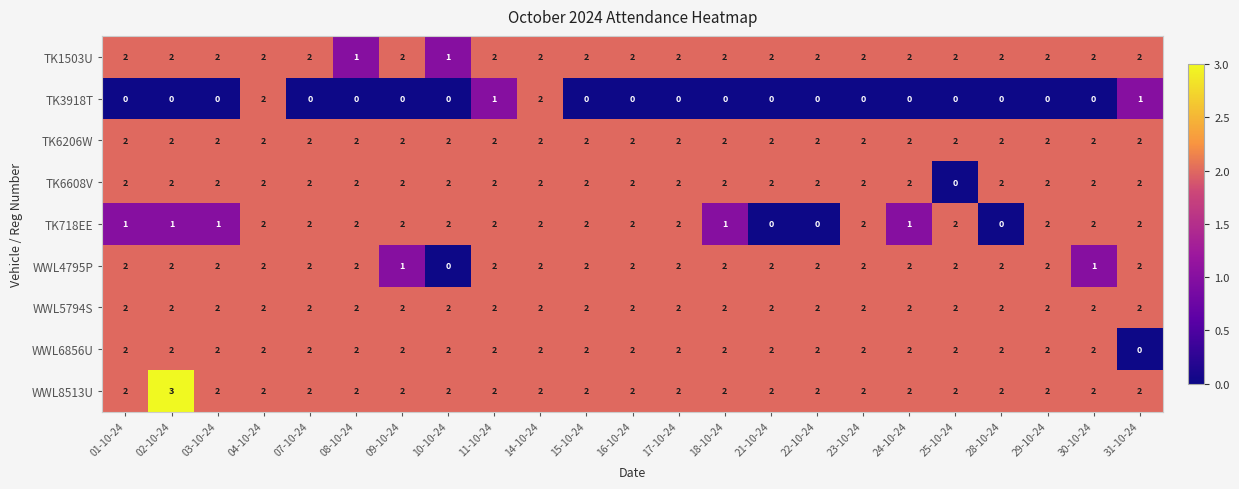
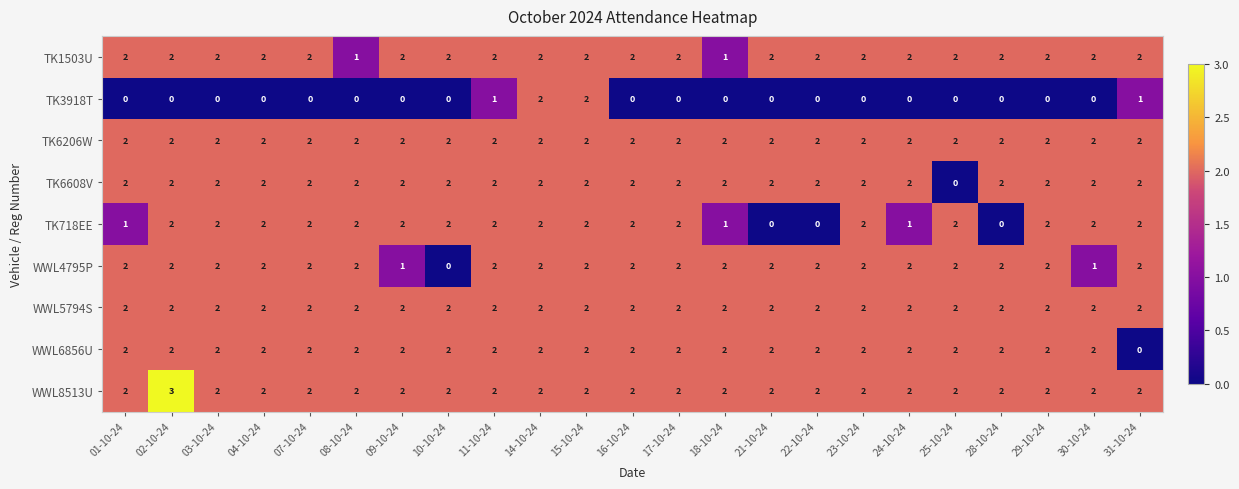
TK1503U, 10-10-24: 1 -> 2
TK1503U, 18-10-24: 2 -> 1
TK3918T, 04-10-24: 2 -> 0
TK3918T, 15-10-24: 0 -> 2
TK718EE, 02-10-24: 1 -> 2
TK718EE, 03-10-24: 1 -> 2
